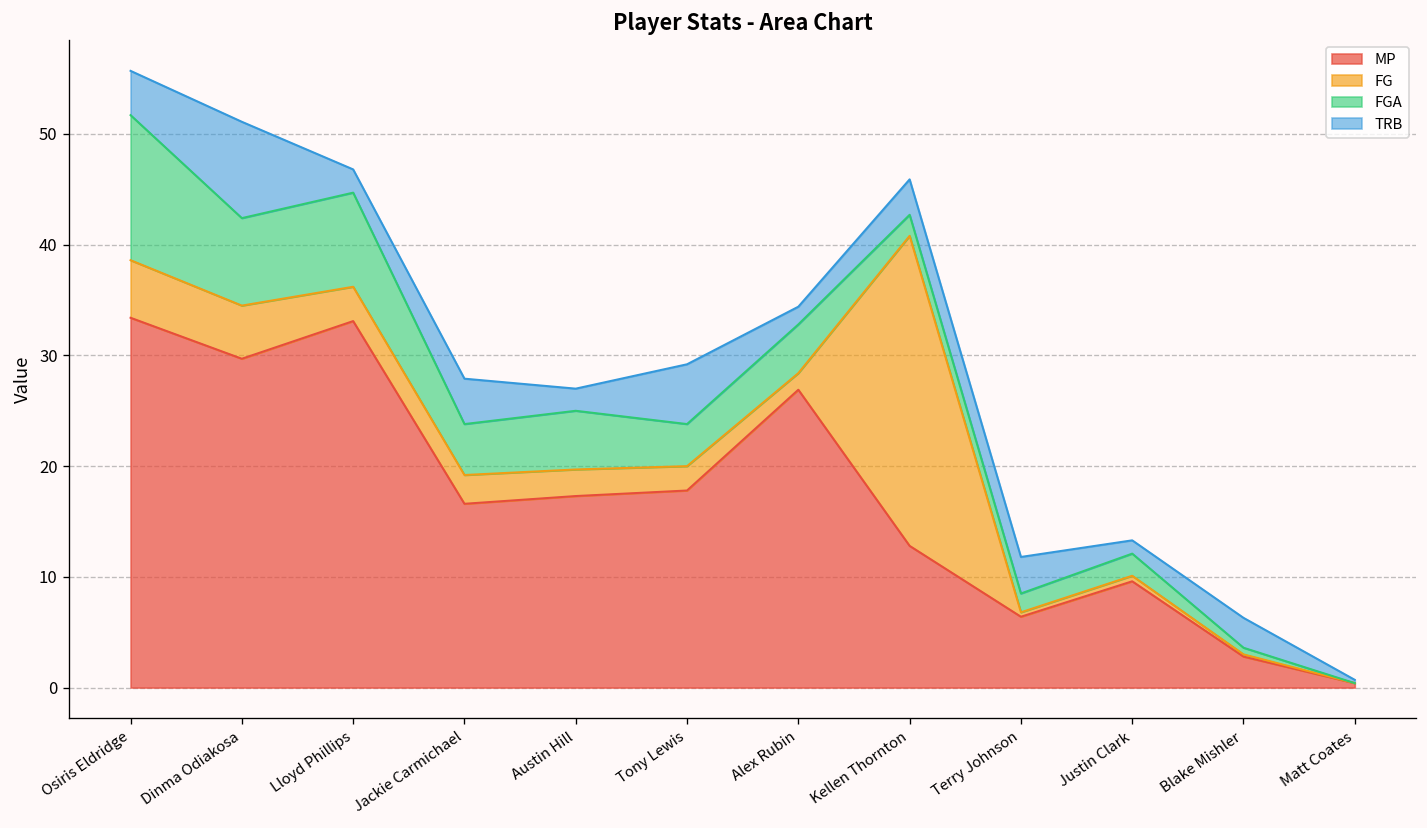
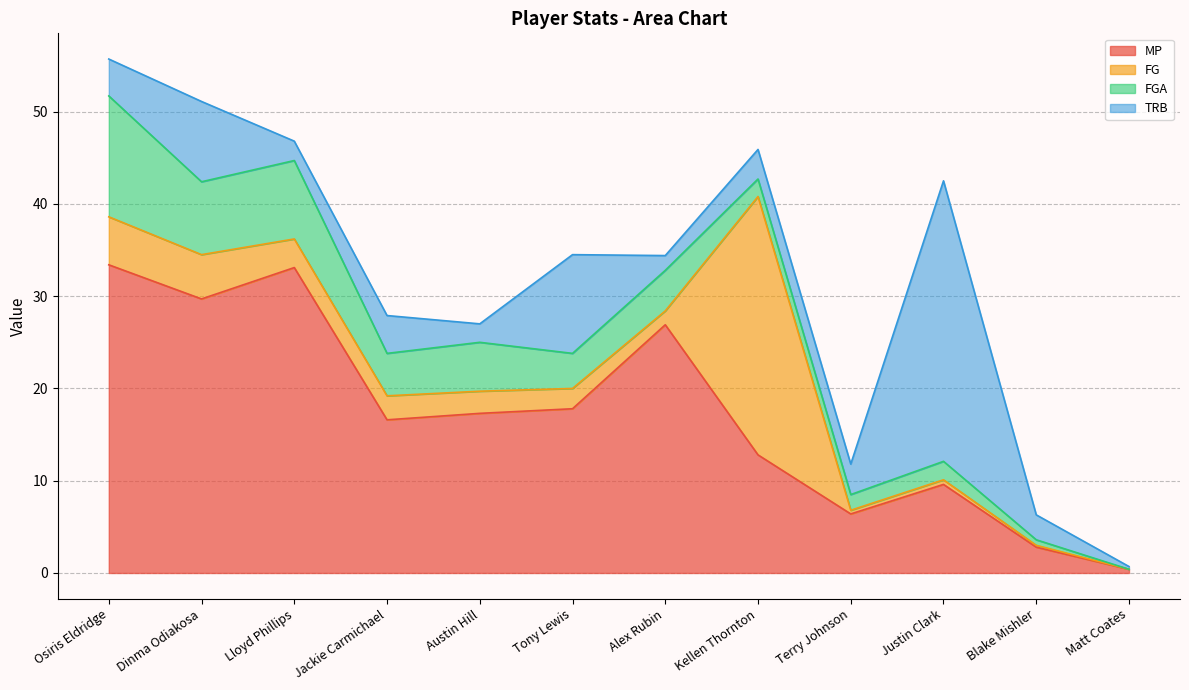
TRB, Tony Lewis: 5 -> 11
TRB, Justin Clark: 1 -> 30
